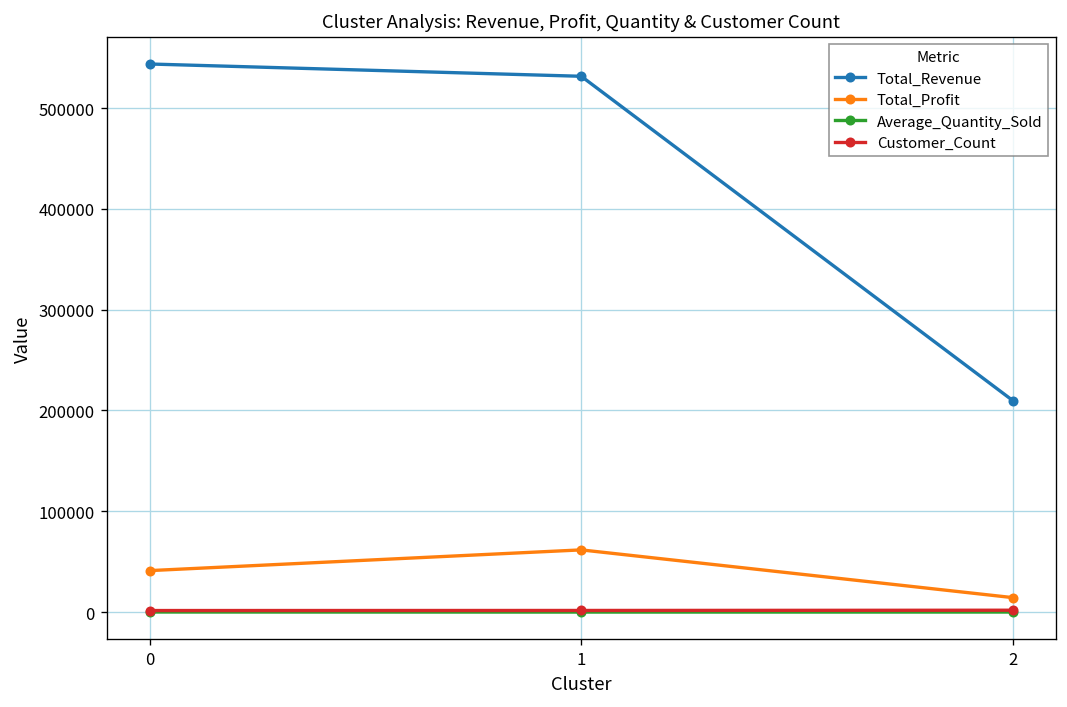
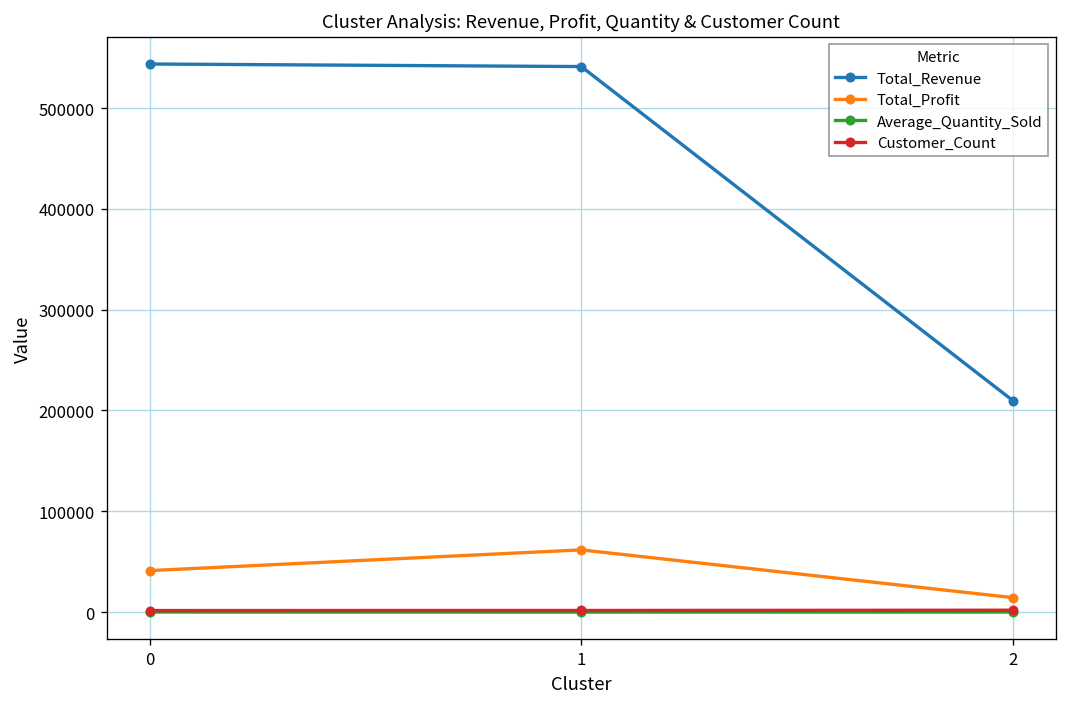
Total_Revenue, 1: 530000 -> 540000
